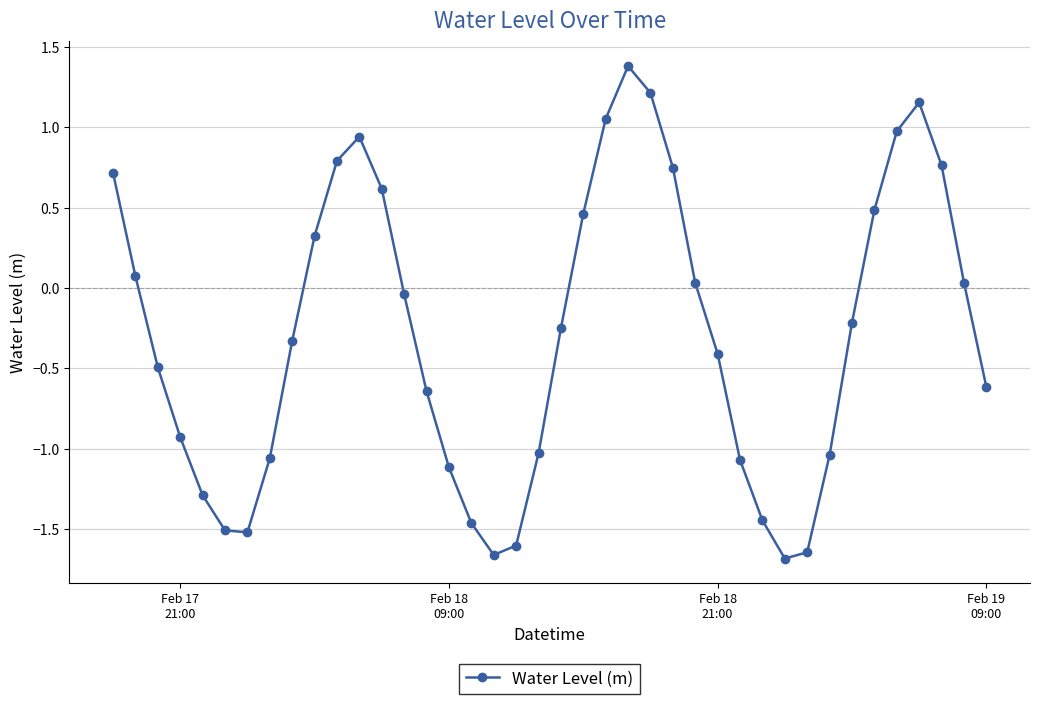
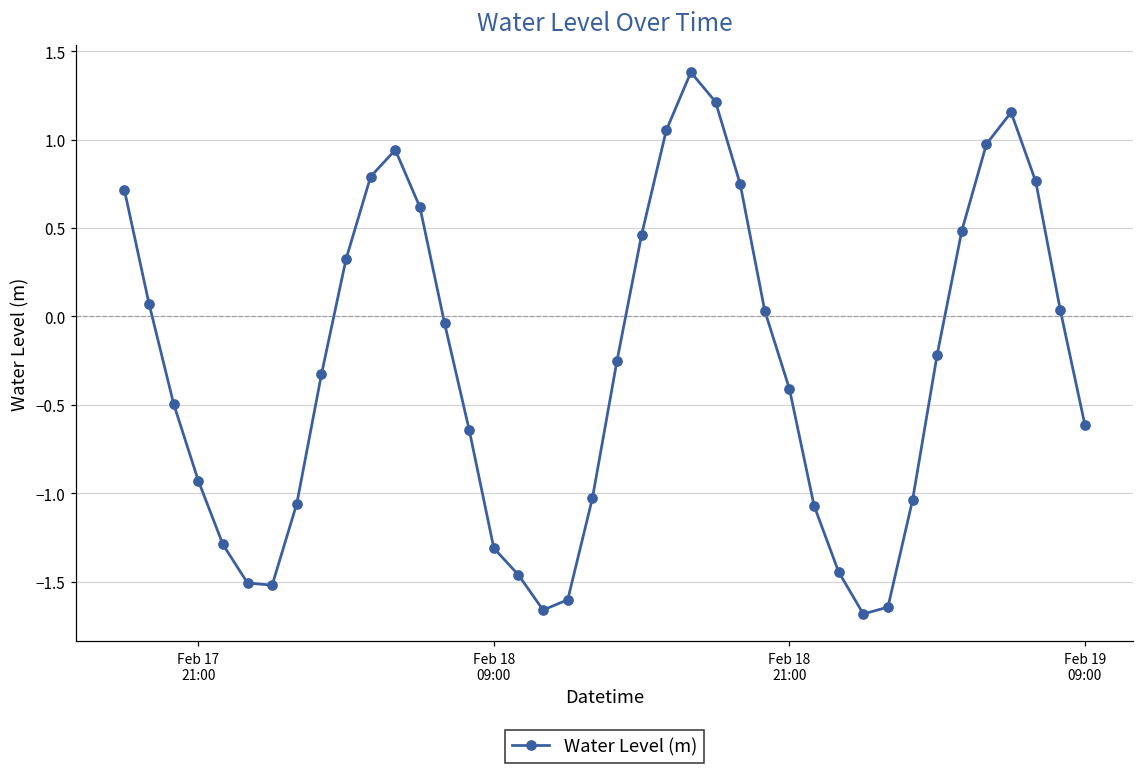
Feb 18 09:00: -1.12 -> -1.31
